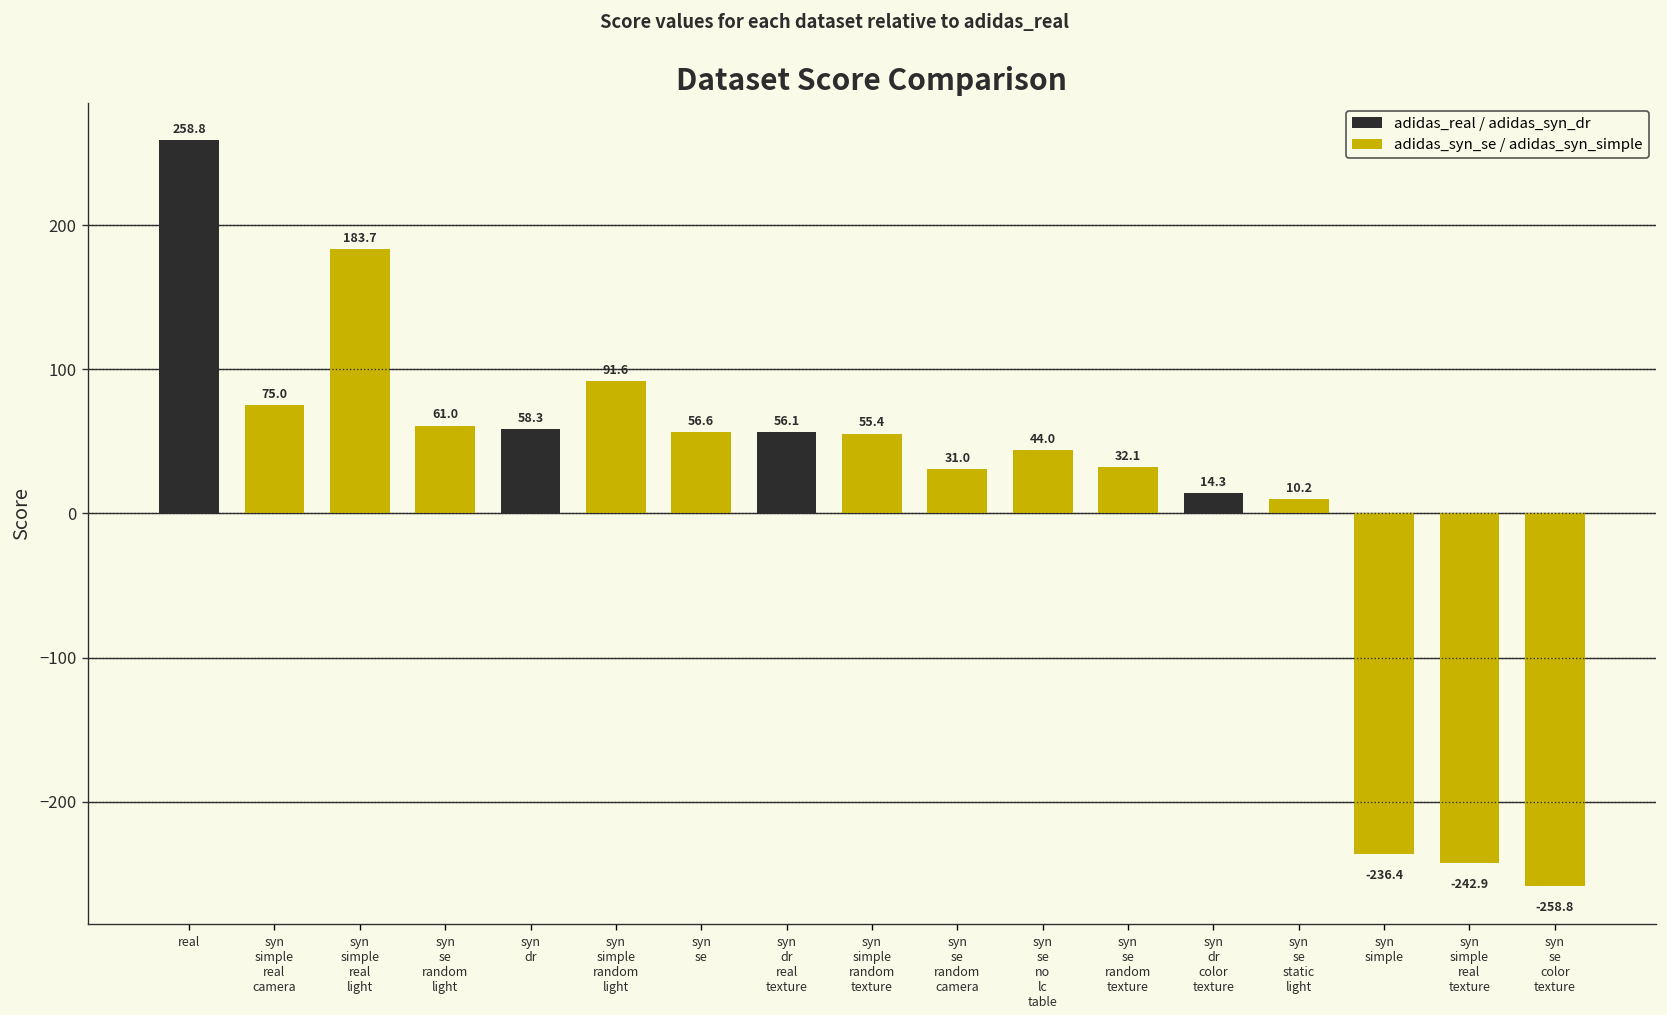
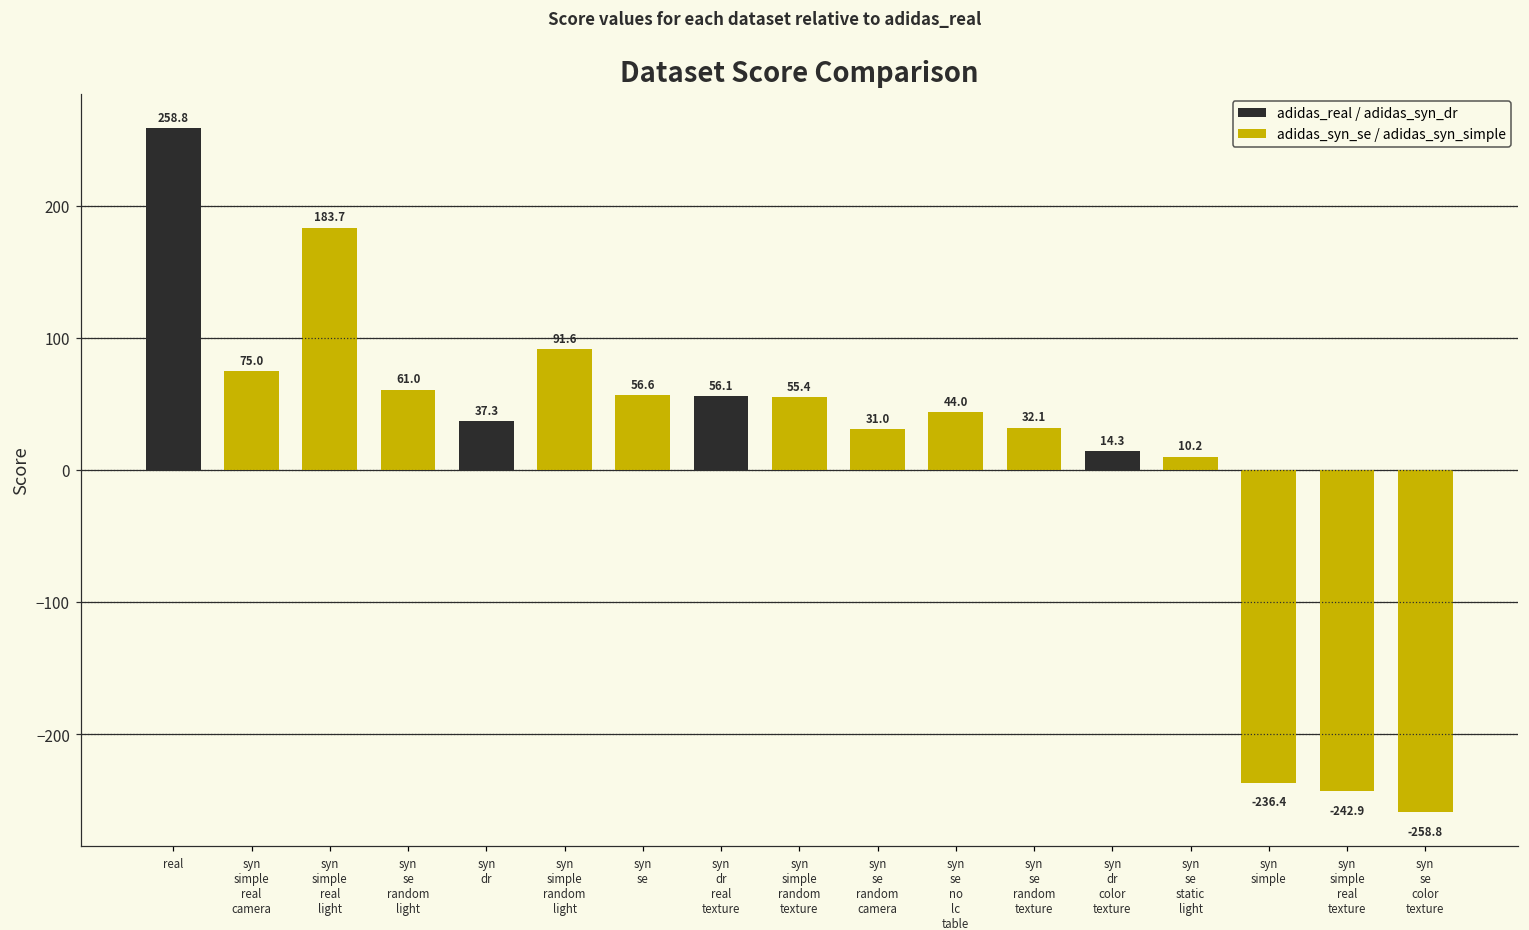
syn dr: 58.3 -> 37.3
